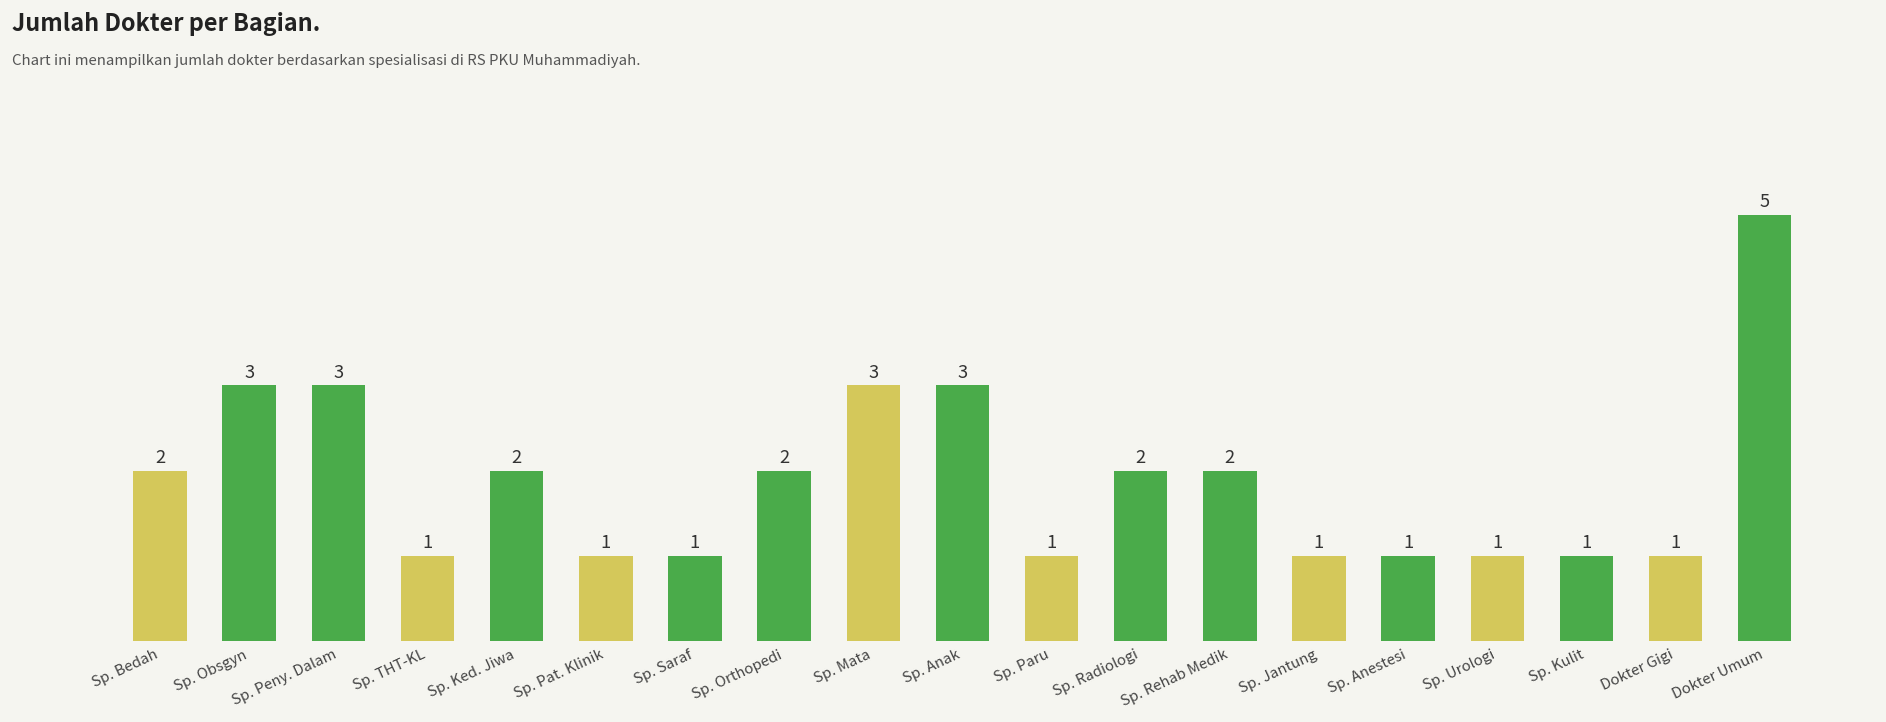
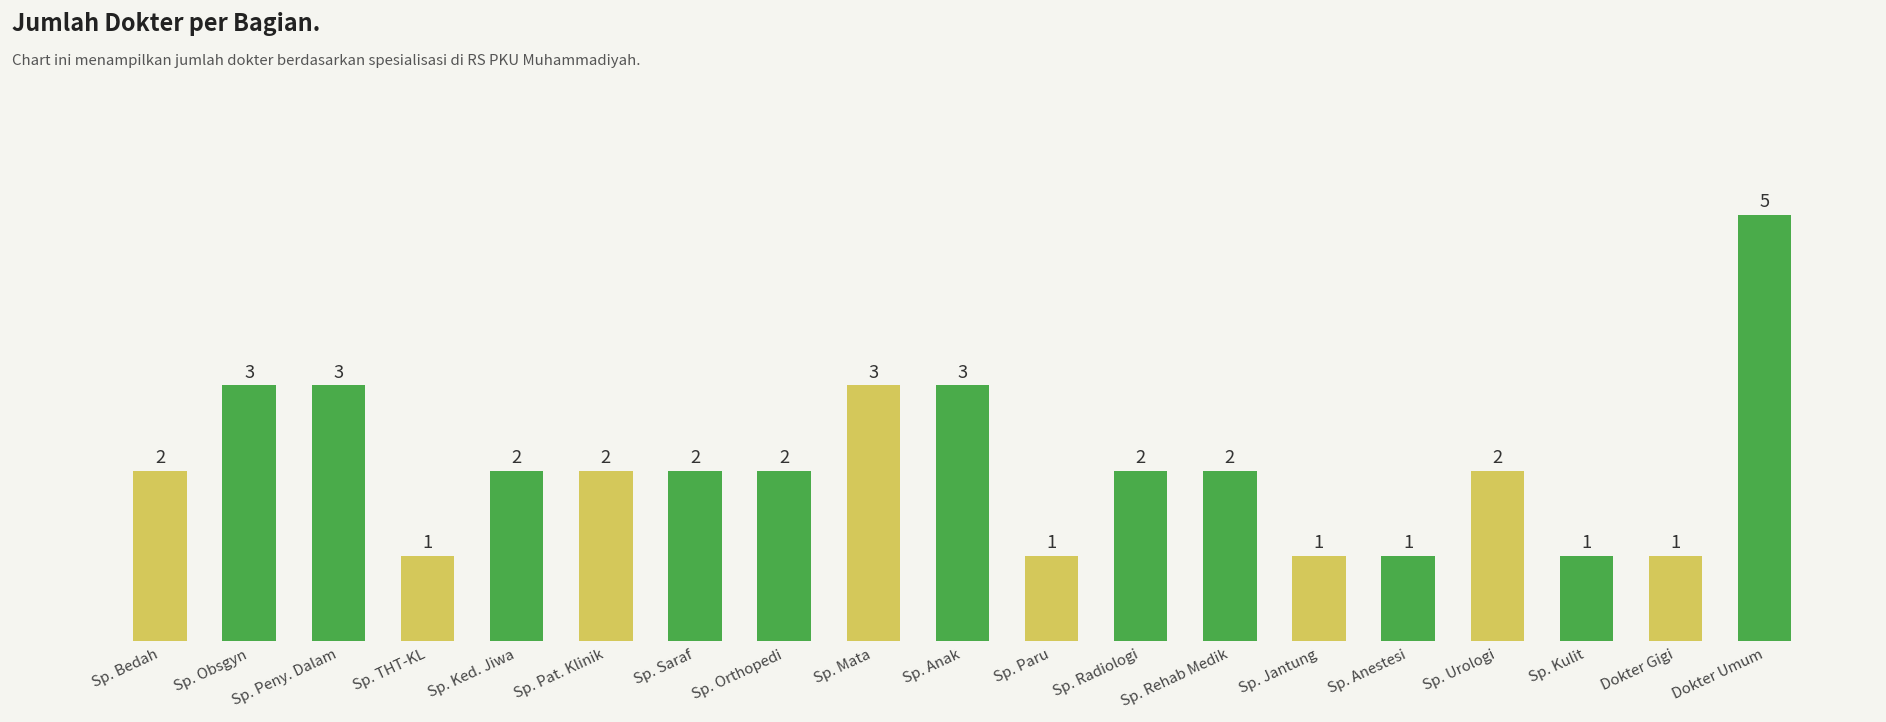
Sp. Pat. Klinik: 1 -> 2
Sp. Saraf: 1 -> 2
Sp. Urologi: 1 -> 2
